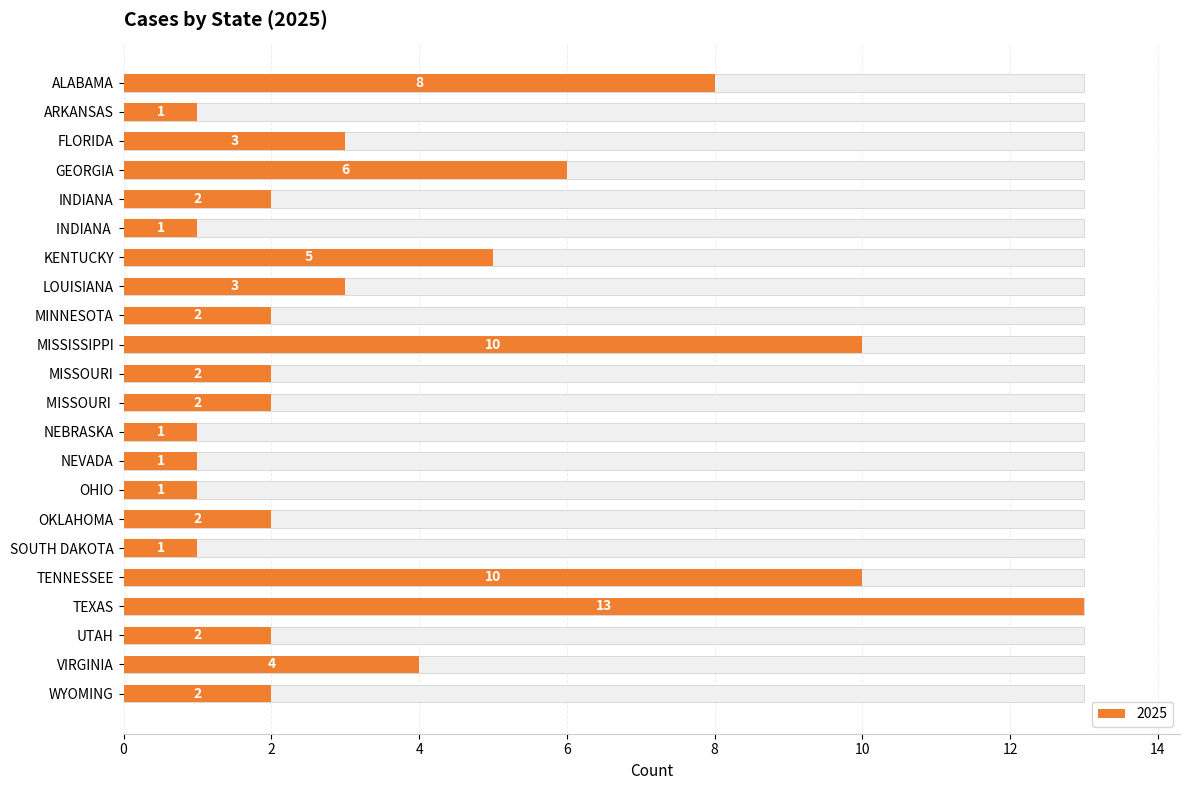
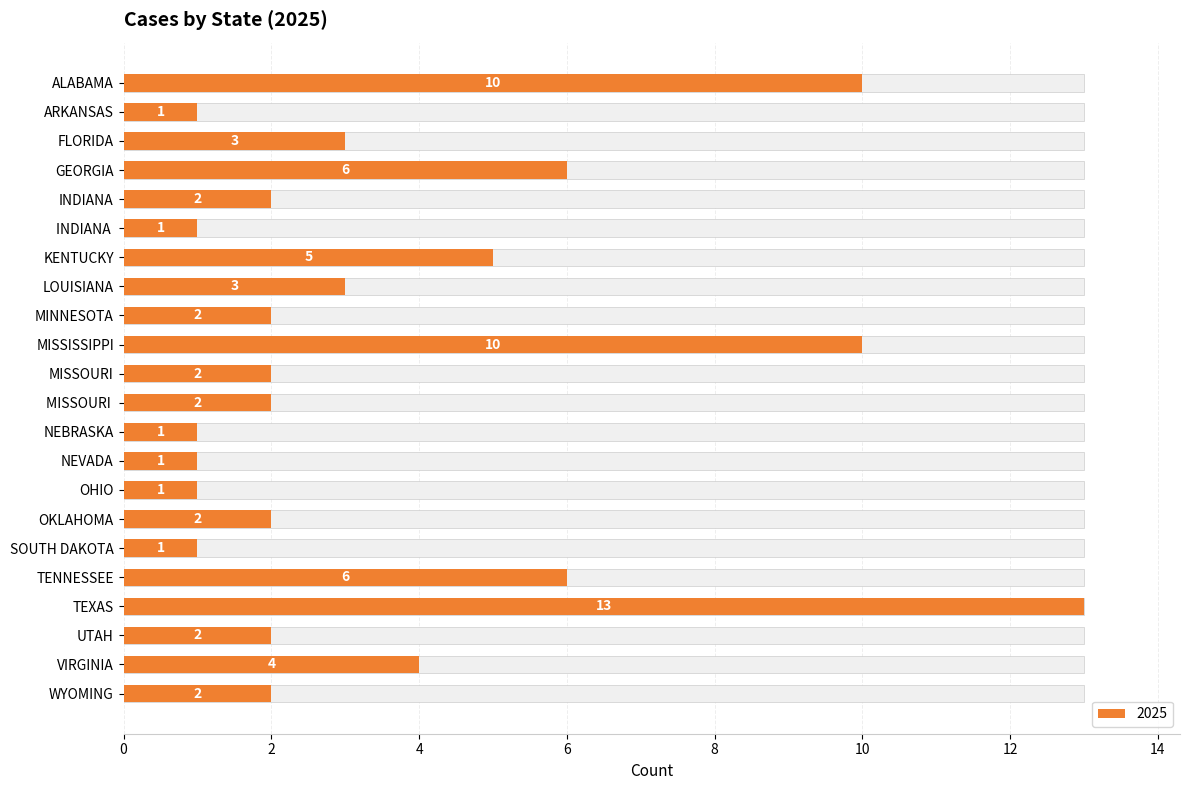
2025, ALABAMA: 8 -> 10
2025, TENNESSEE: 10 -> 6
